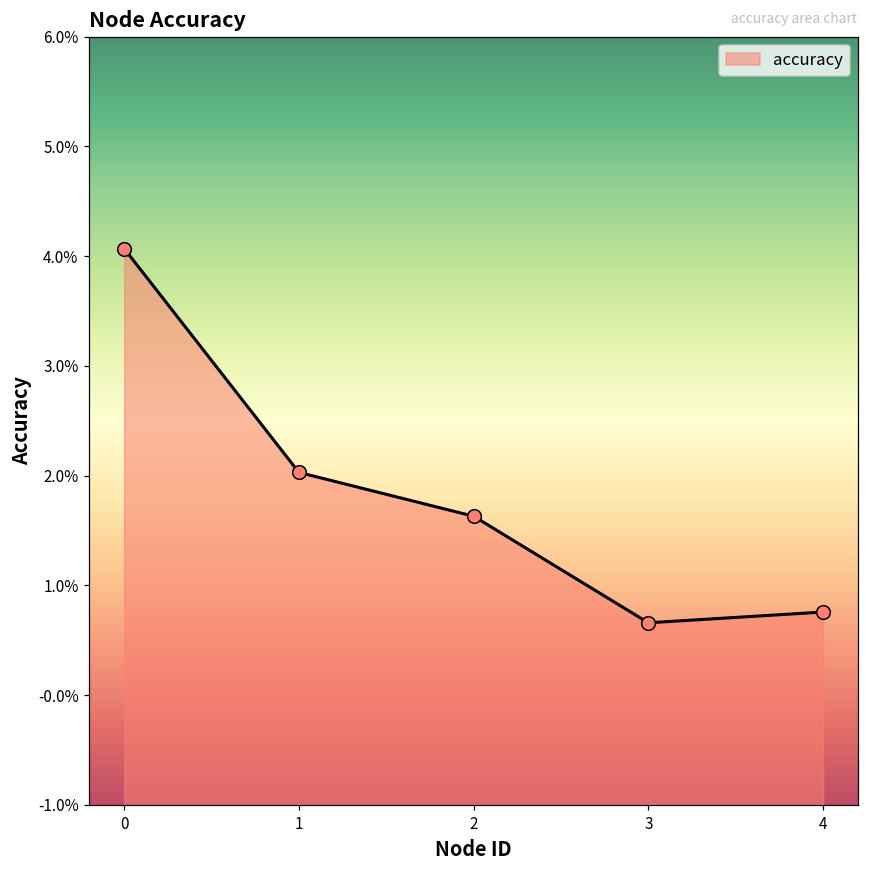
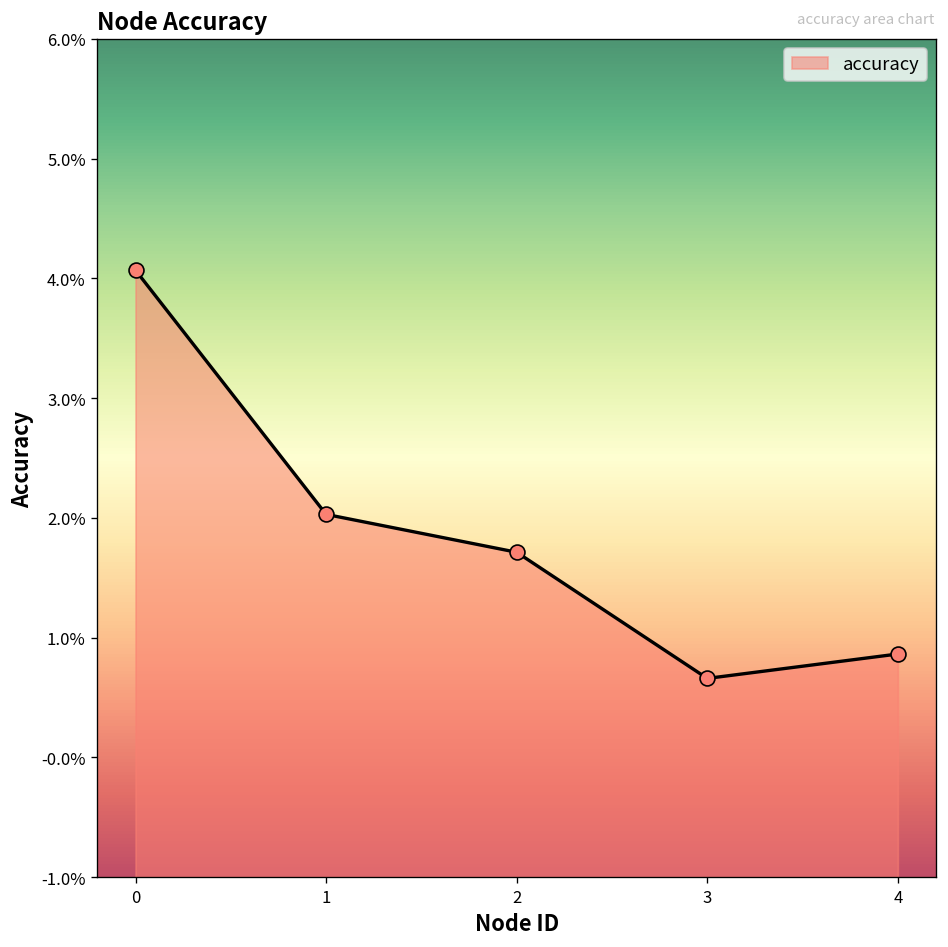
2: 1.6% -> 1.7%
4: 0.8% -> 0.9%
